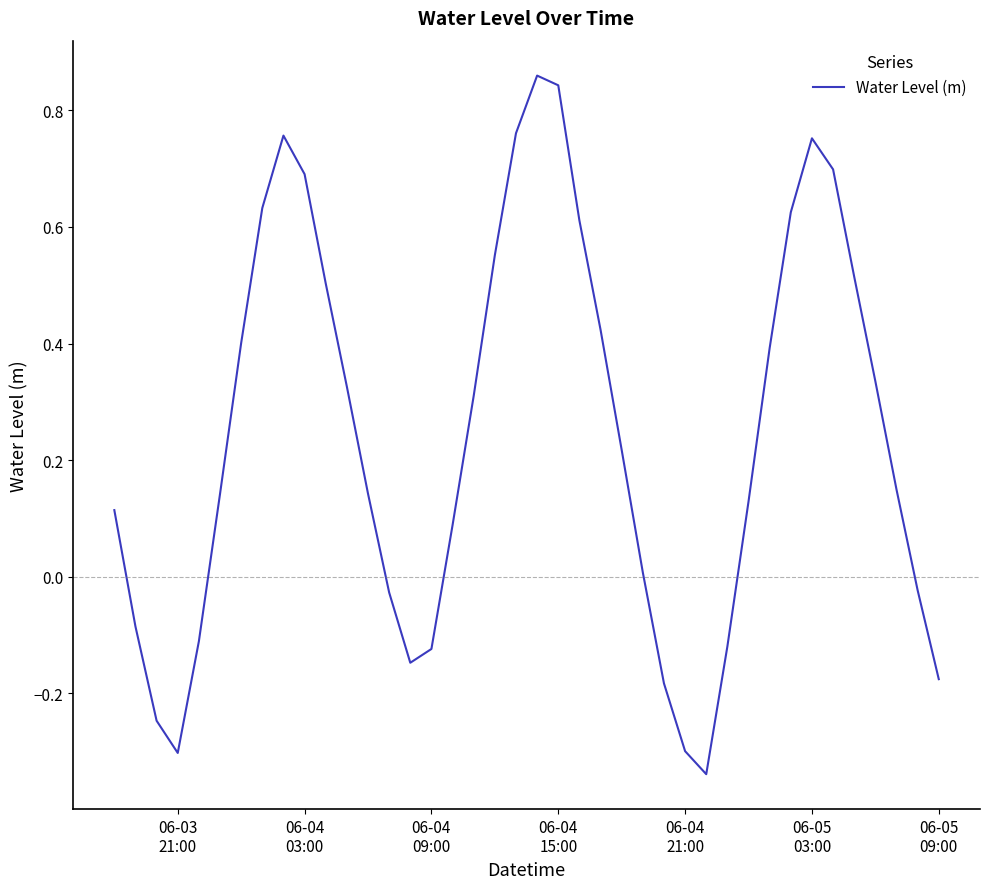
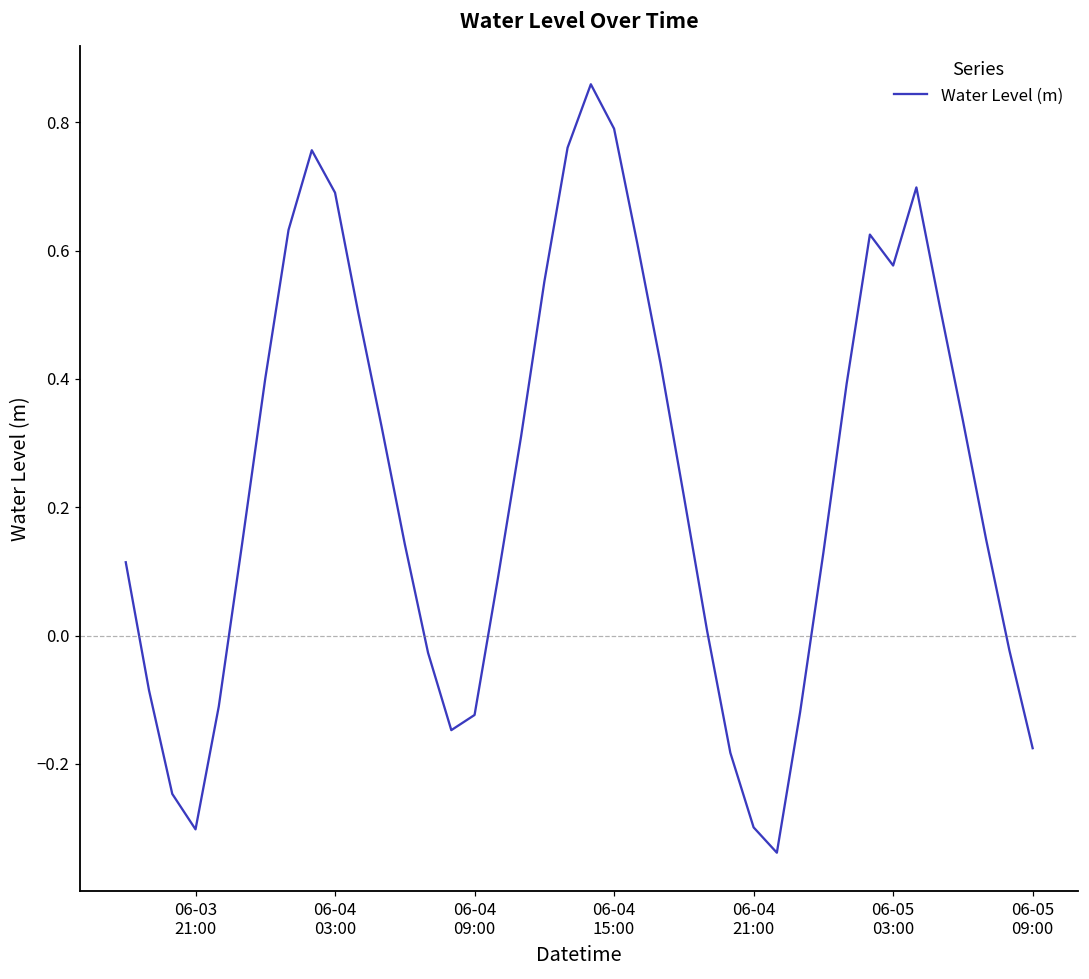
06-04 15:00: 0.84 -> 0.79
06-05 03:00: 0.75 -> 0.58
